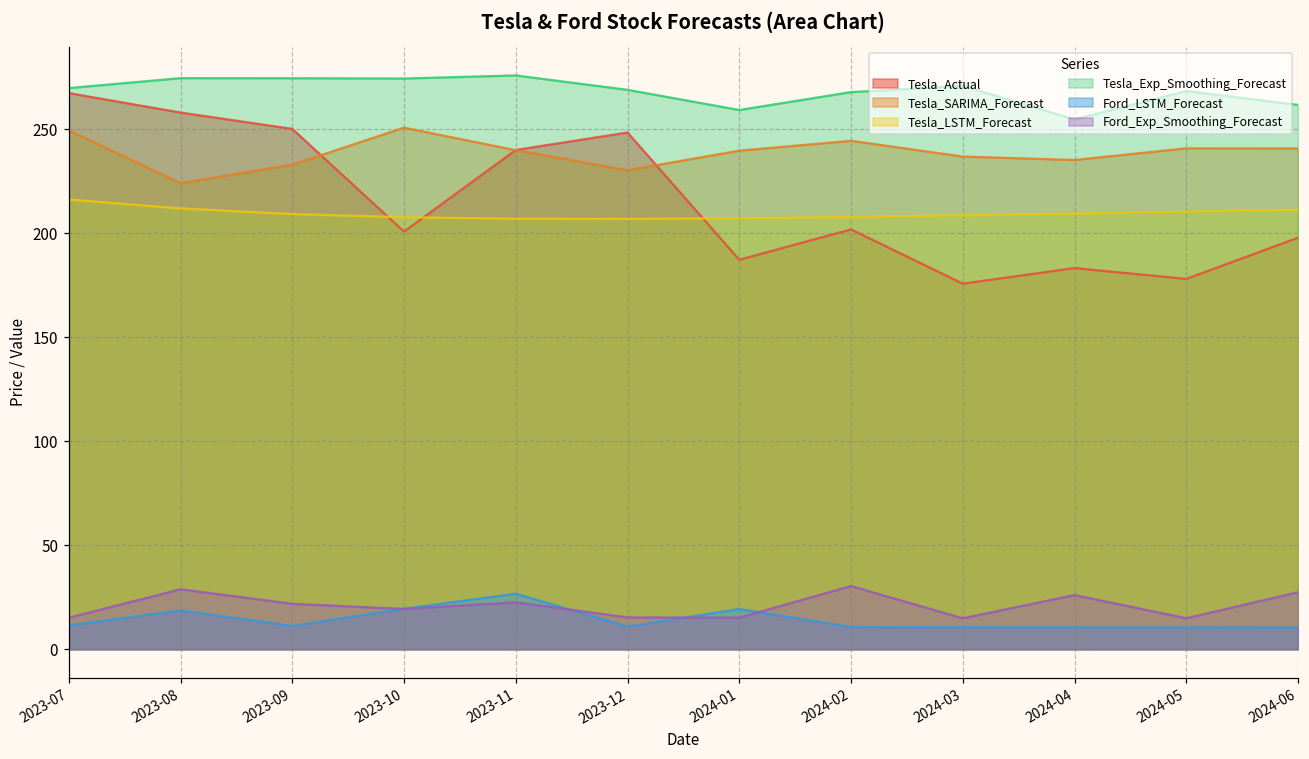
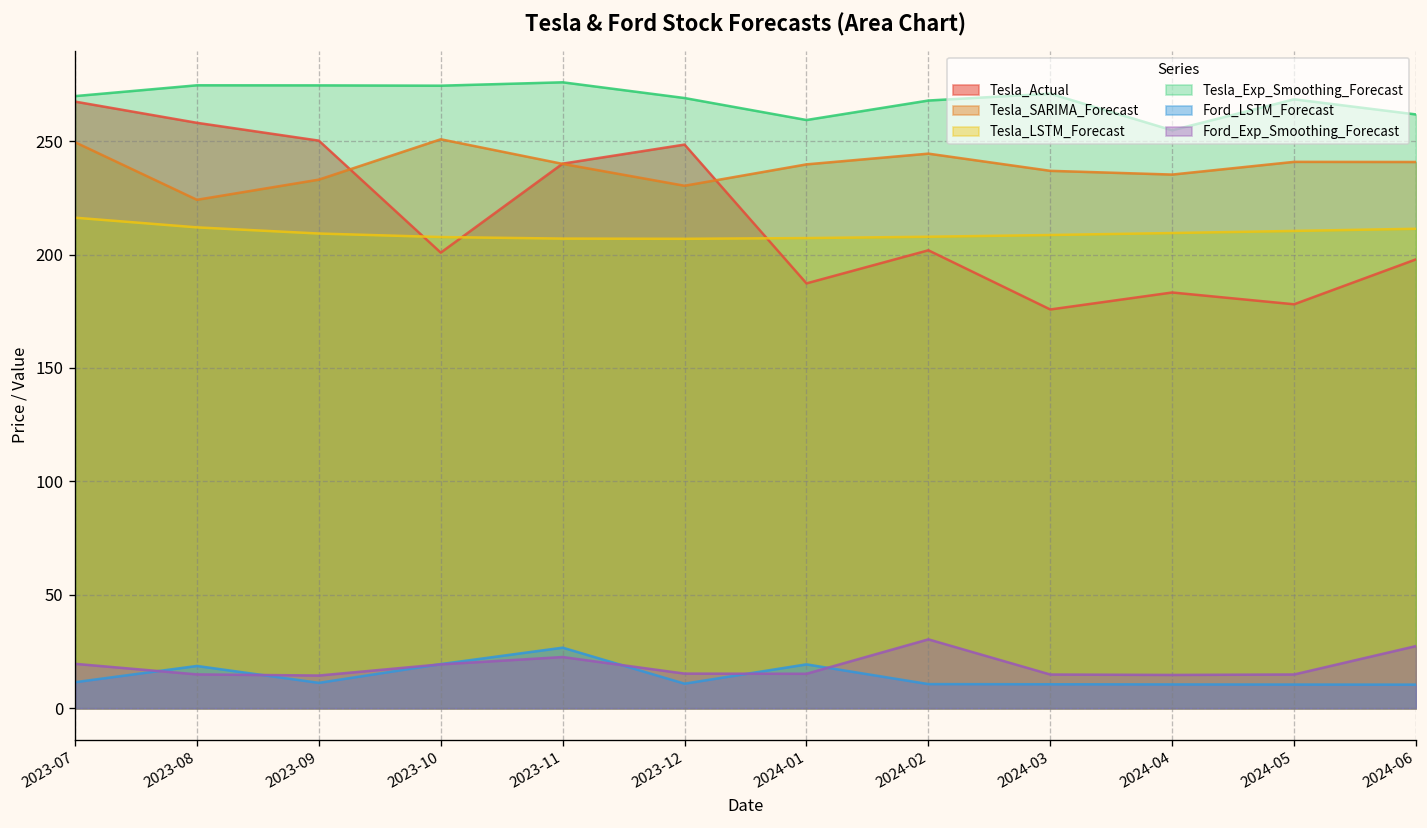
Ford_Exp_Smoothing_Forecast, 2023-07: 15 -> 20
Ford_Exp_Smoothing_Forecast, 2023-08: 29 -> 15
Ford_Exp_Smoothing_Forecast, 2023-09: 22 -> 14
Ford_Exp_Smoothing_Forecast, 2024-04: 26 -> 15
